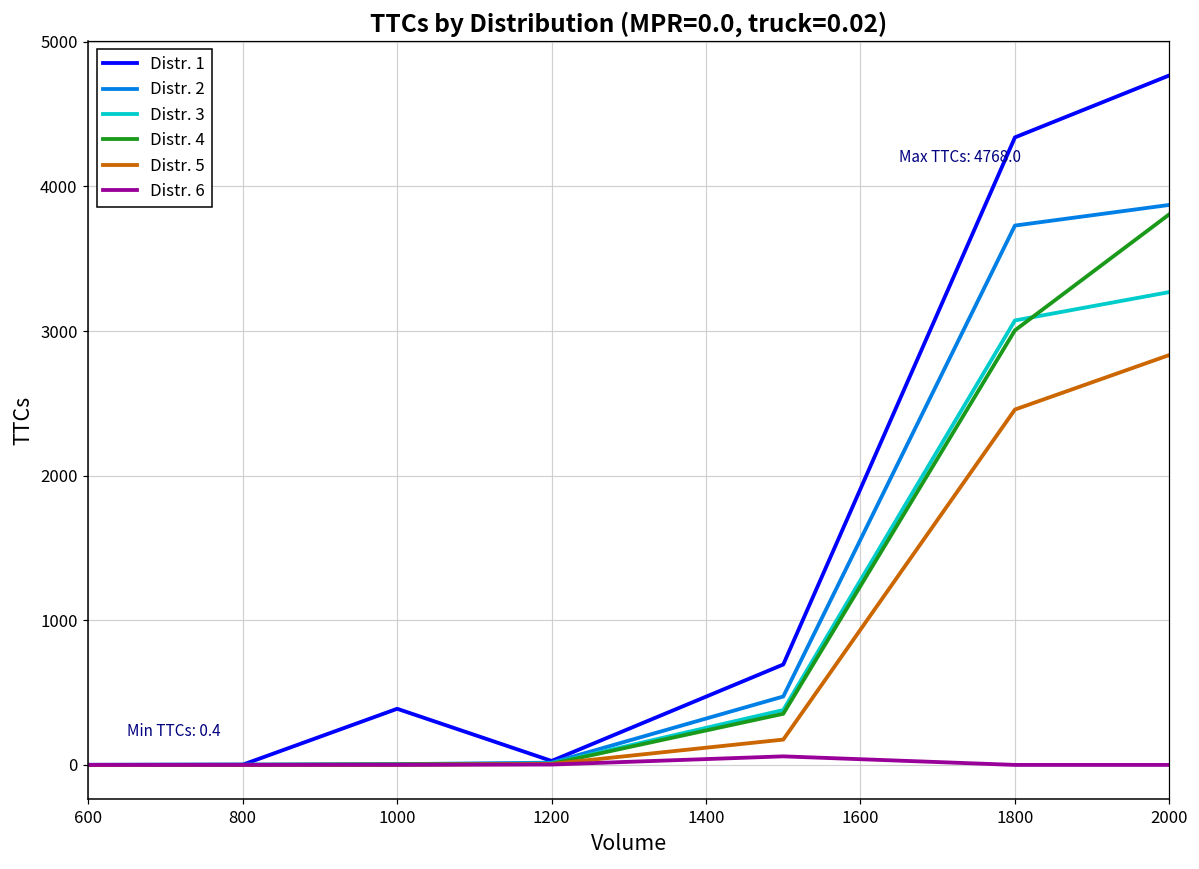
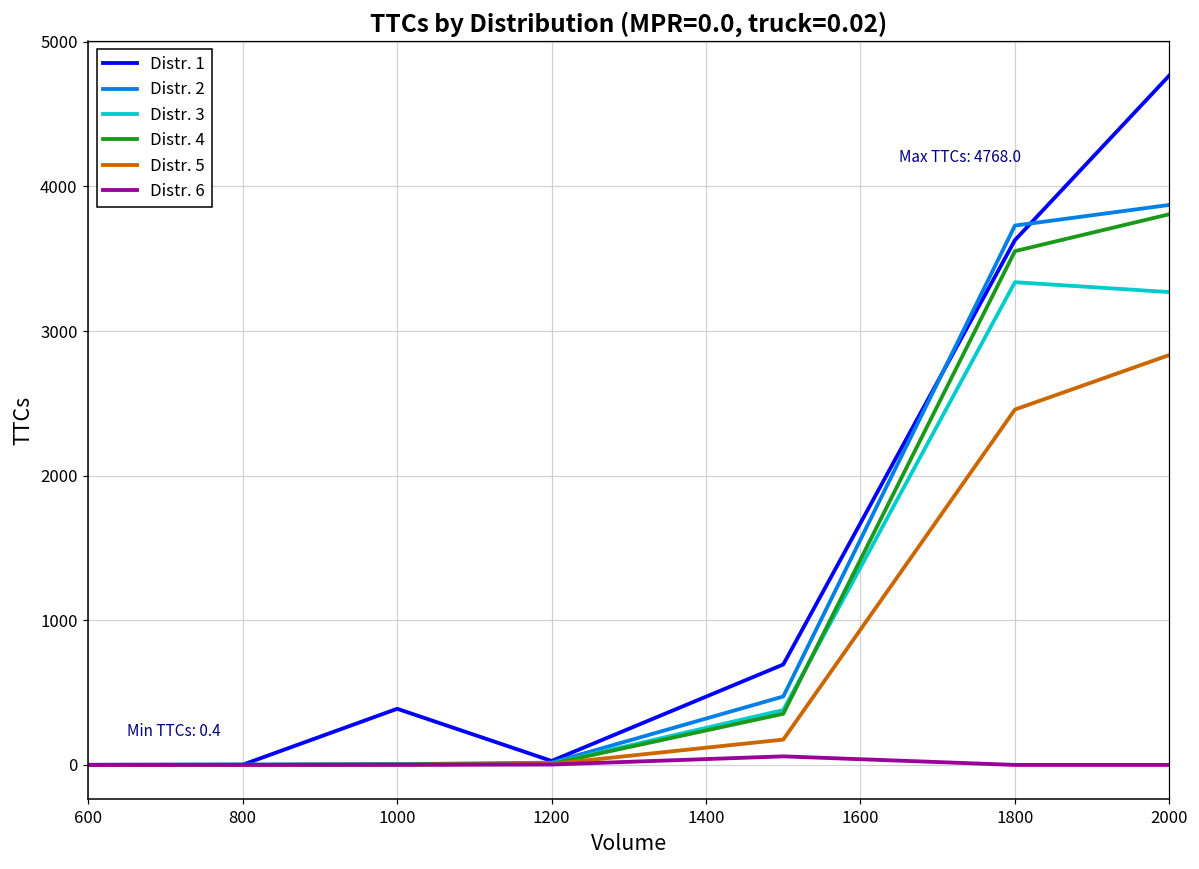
Distr. 1, 1800: 4340 -> 3630
Distr. 3, 1800: 3070 -> 3340
Distr. 4, 1800: 3010 -> 3550
